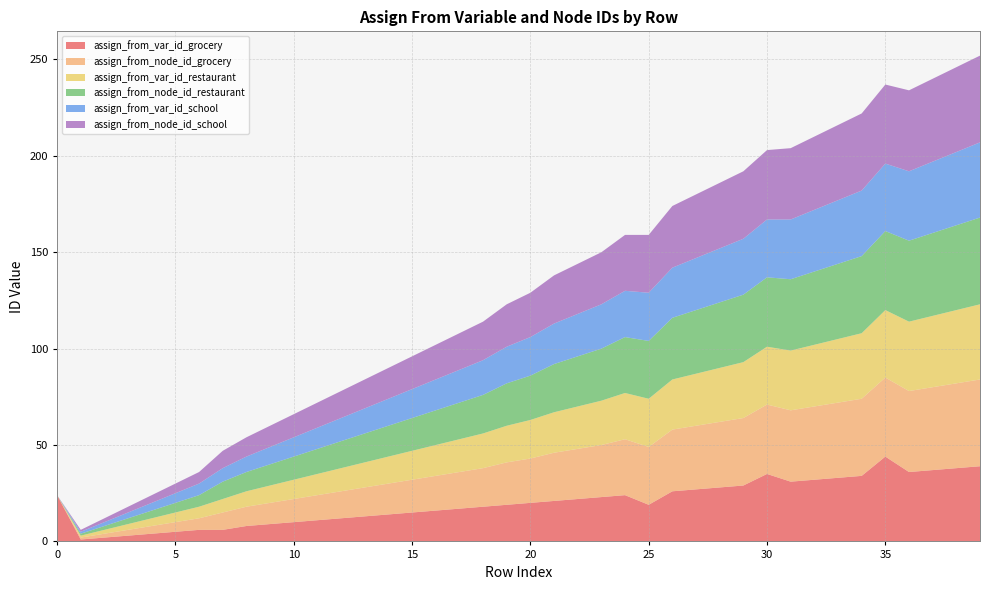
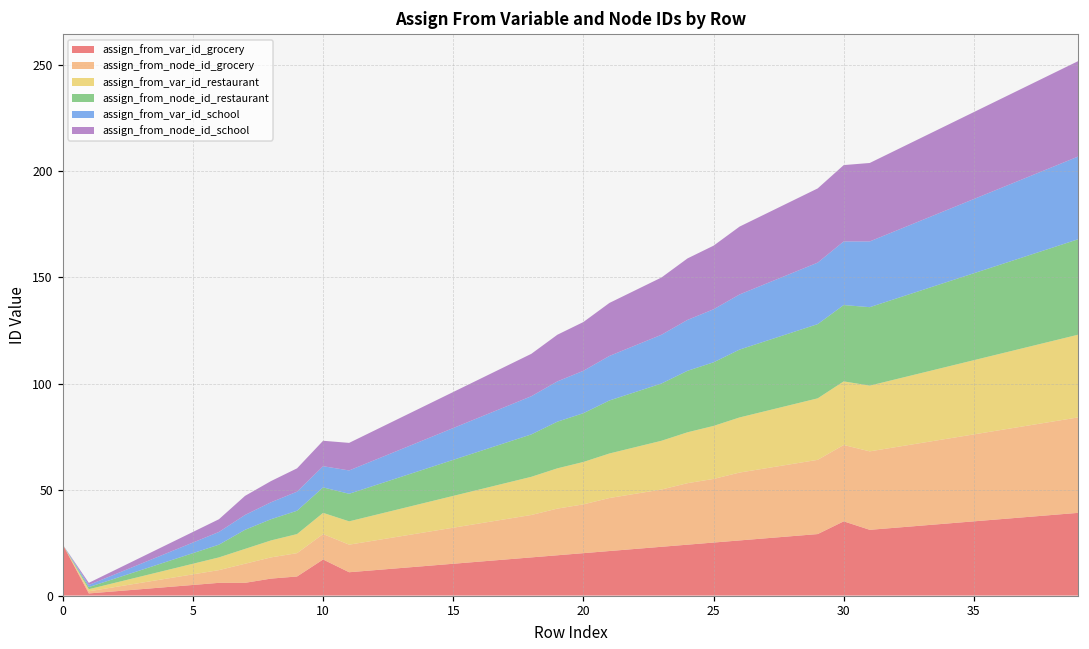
assign_from_var_id_grocery, 10: 10 -> 17
assign_from_var_id_grocery, 25: 19 -> 25
assign_from_var_id_grocery, 35: 44 -> 35
